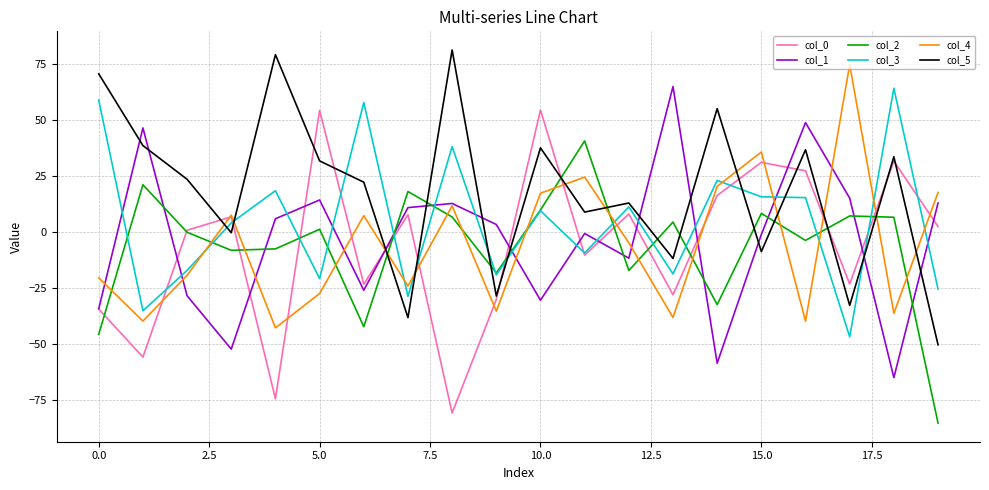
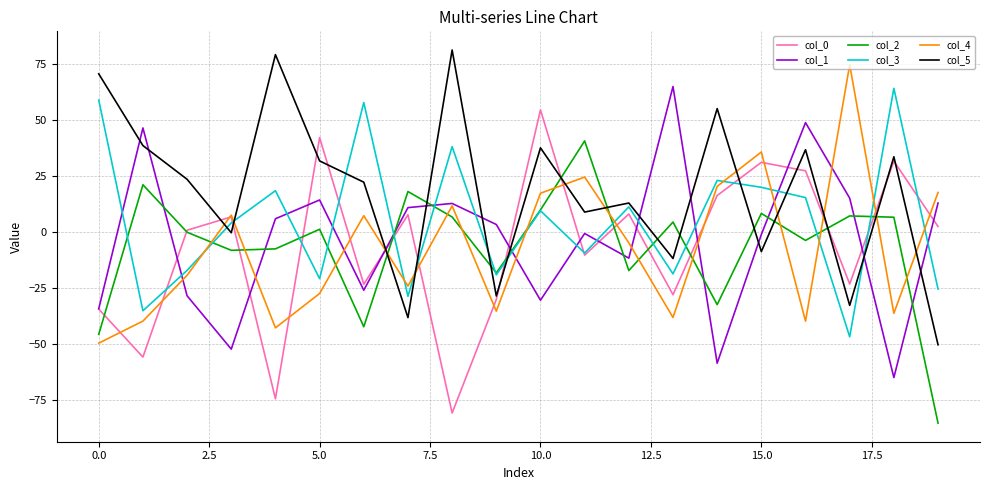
col_4, 0.0: -21 -> -50
col_0, 5.0: 54 -> 42
col_3, 15.0: 16 -> 20
